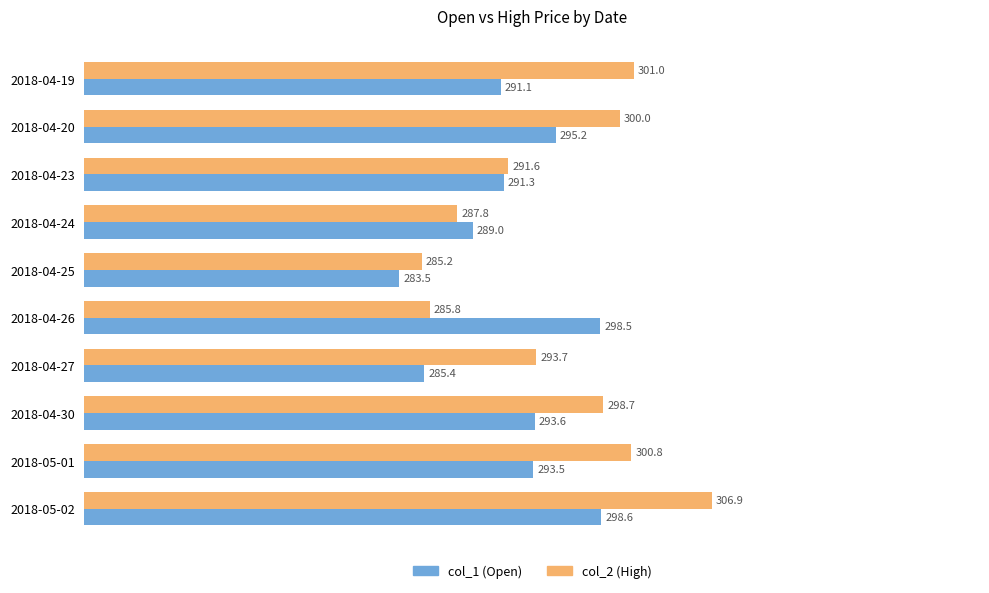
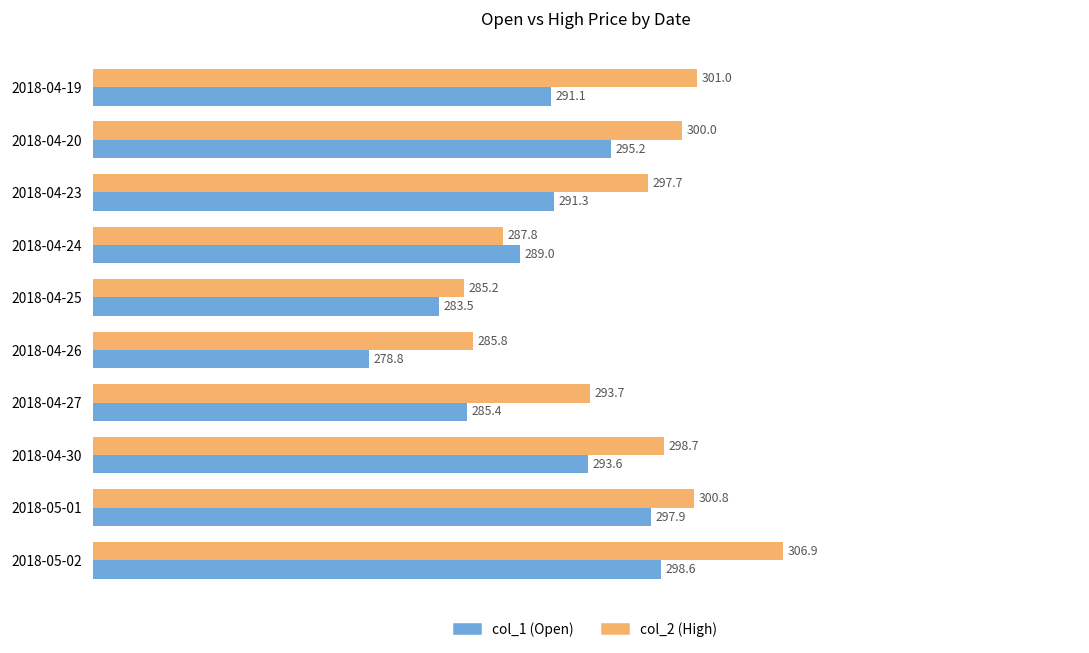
col_2 (High), 2018-04-23: 291.6 -> 297.7
col_1 (Open), 2018-04-26: 298.5 -> 278.8
col_1 (Open), 2018-05-01: 293.5 -> 297.9
